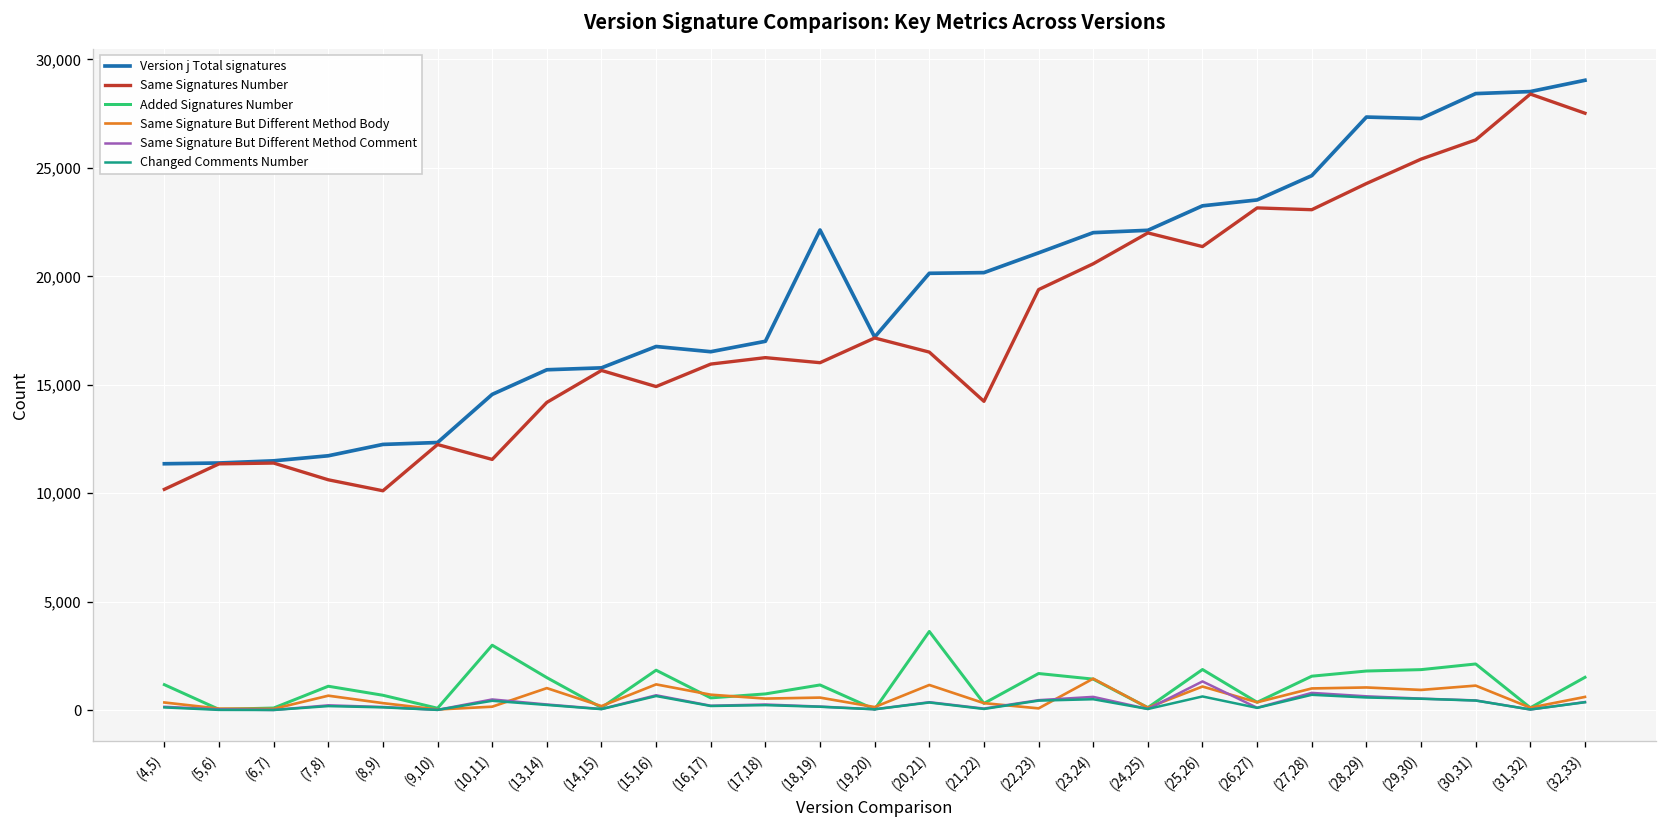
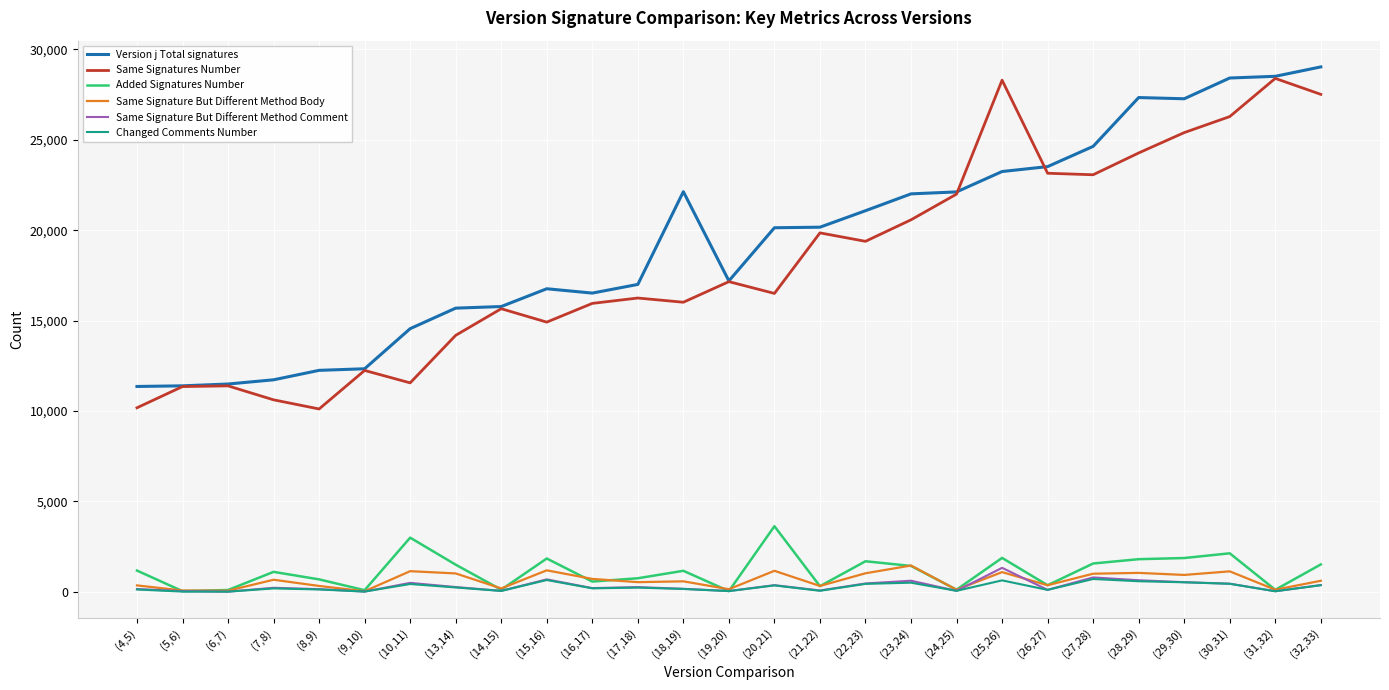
Same Signature But Different Method Body, (10,11): 200 -> 1,100
Same Signatures Number, (21,22): 14,200 -> 19,900
Same Signature But Different Method Body, (22,23): 100 -> 1,000
Same Signatures Number, (25,26): 21,400 -> 28,300
